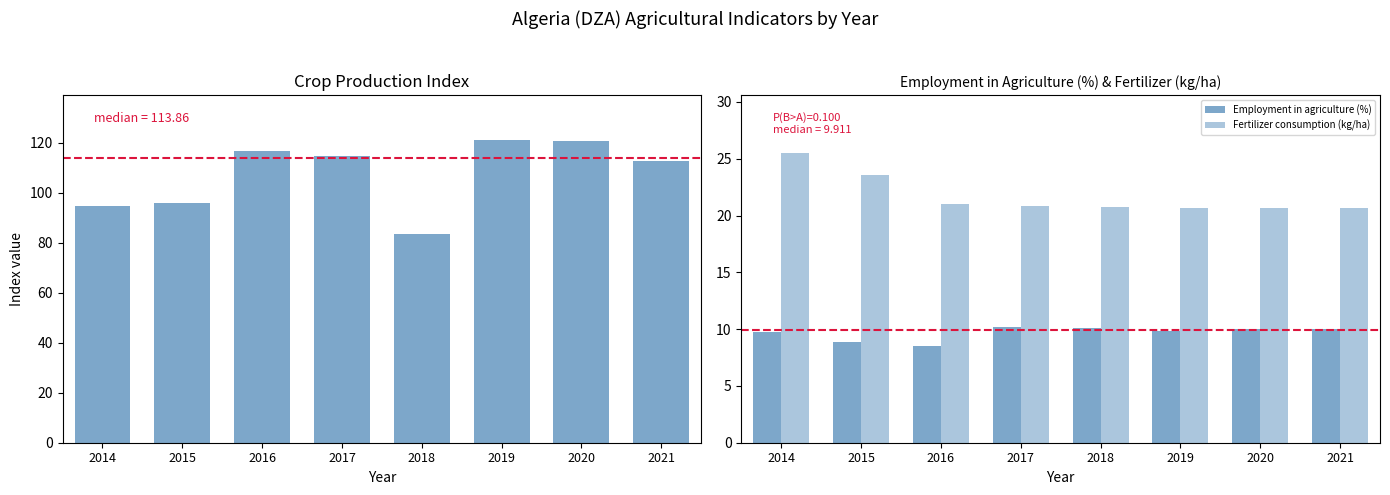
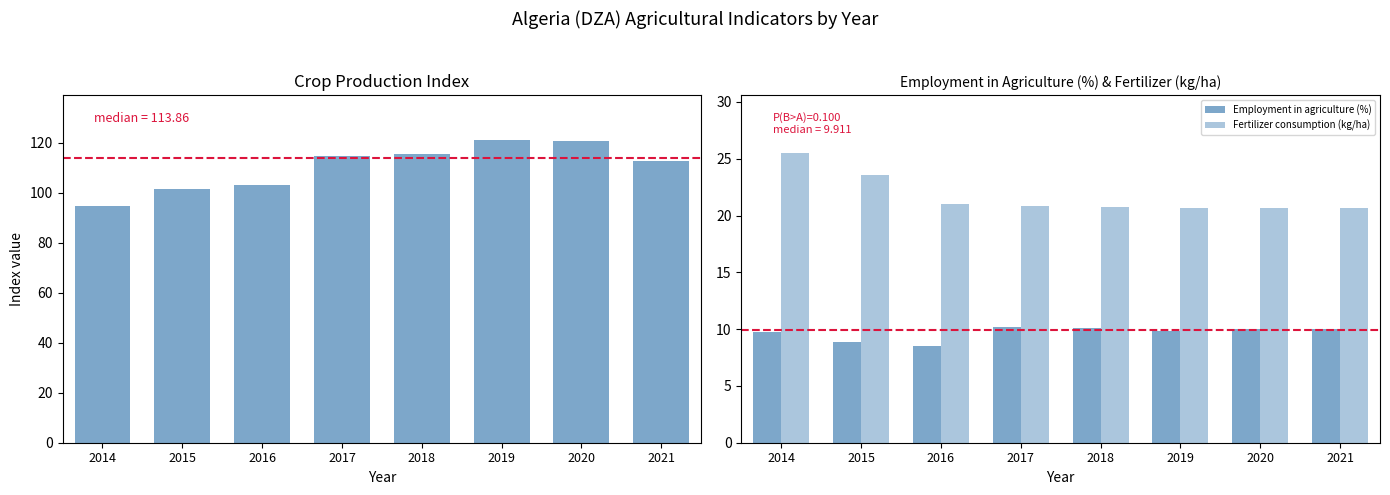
Crop Production Index, 2015: 96 -> 102
Crop Production Index, 2016: 117 -> 103
Crop Production Index, 2018: 83 -> 115
